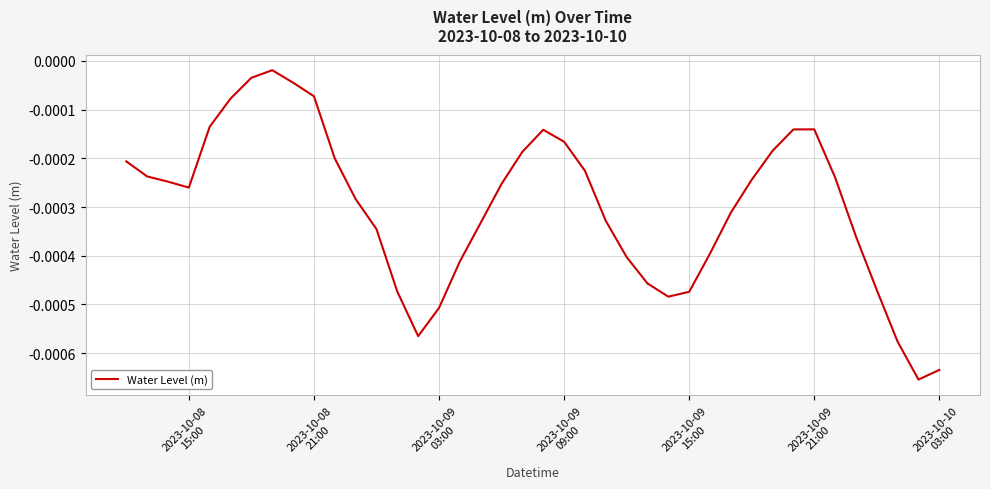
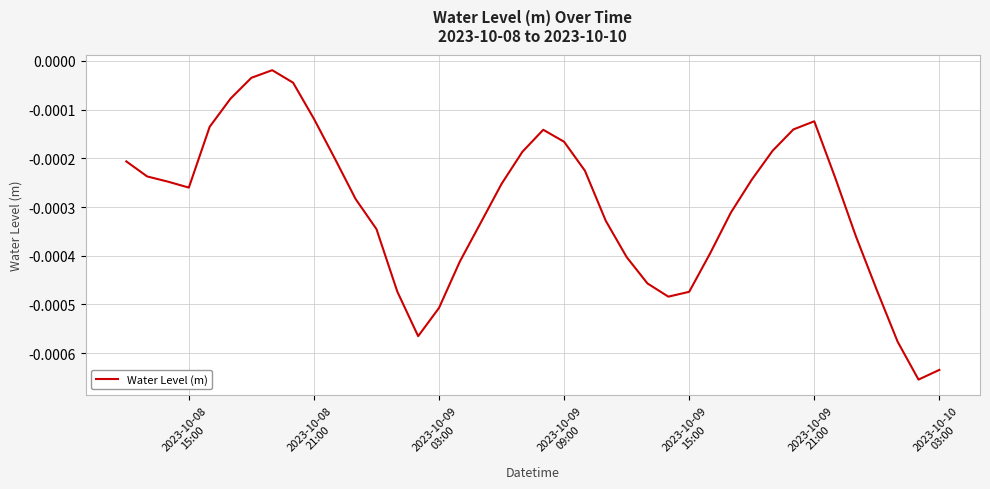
2023-10-08 21:00: -0.00007 -> -0.00012
2023-10-09 21:00: -0.00014 -> -0.00012
